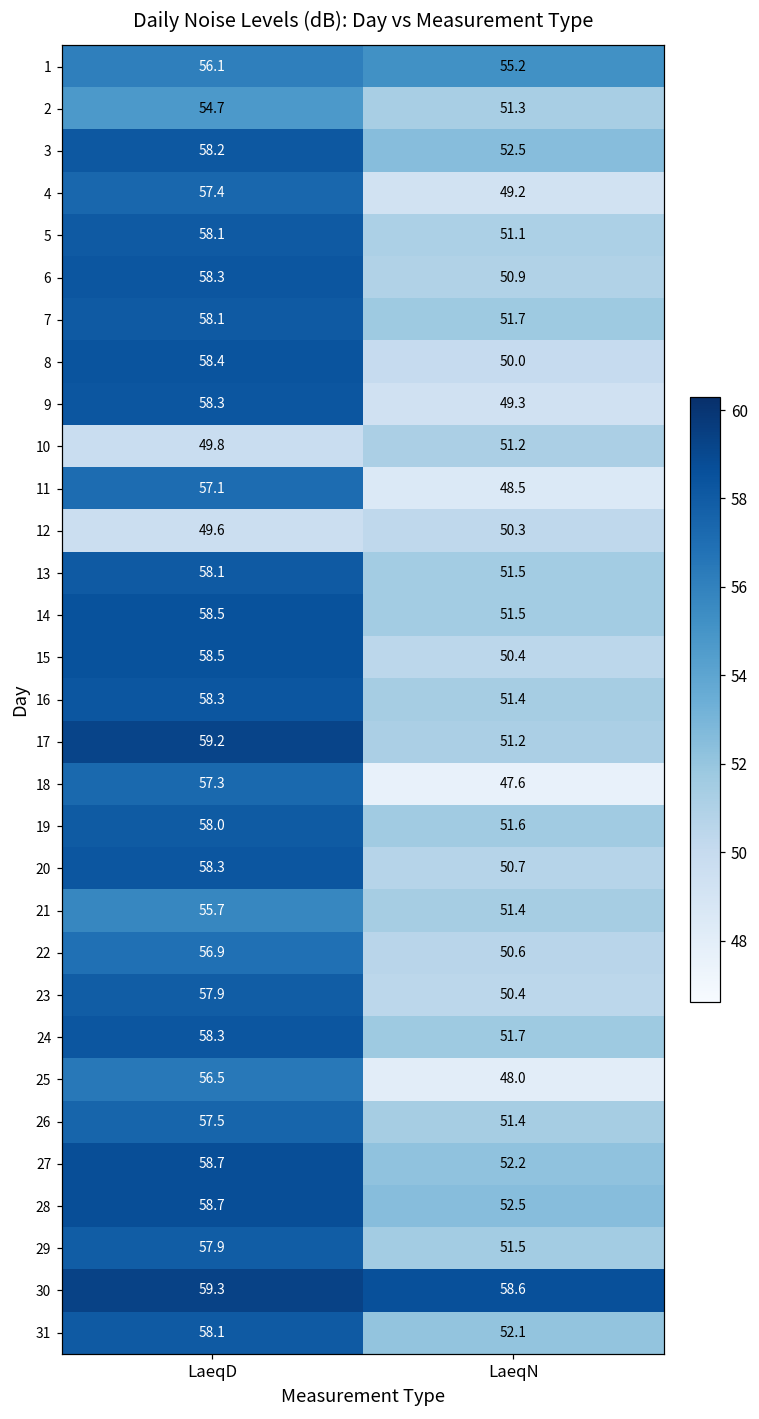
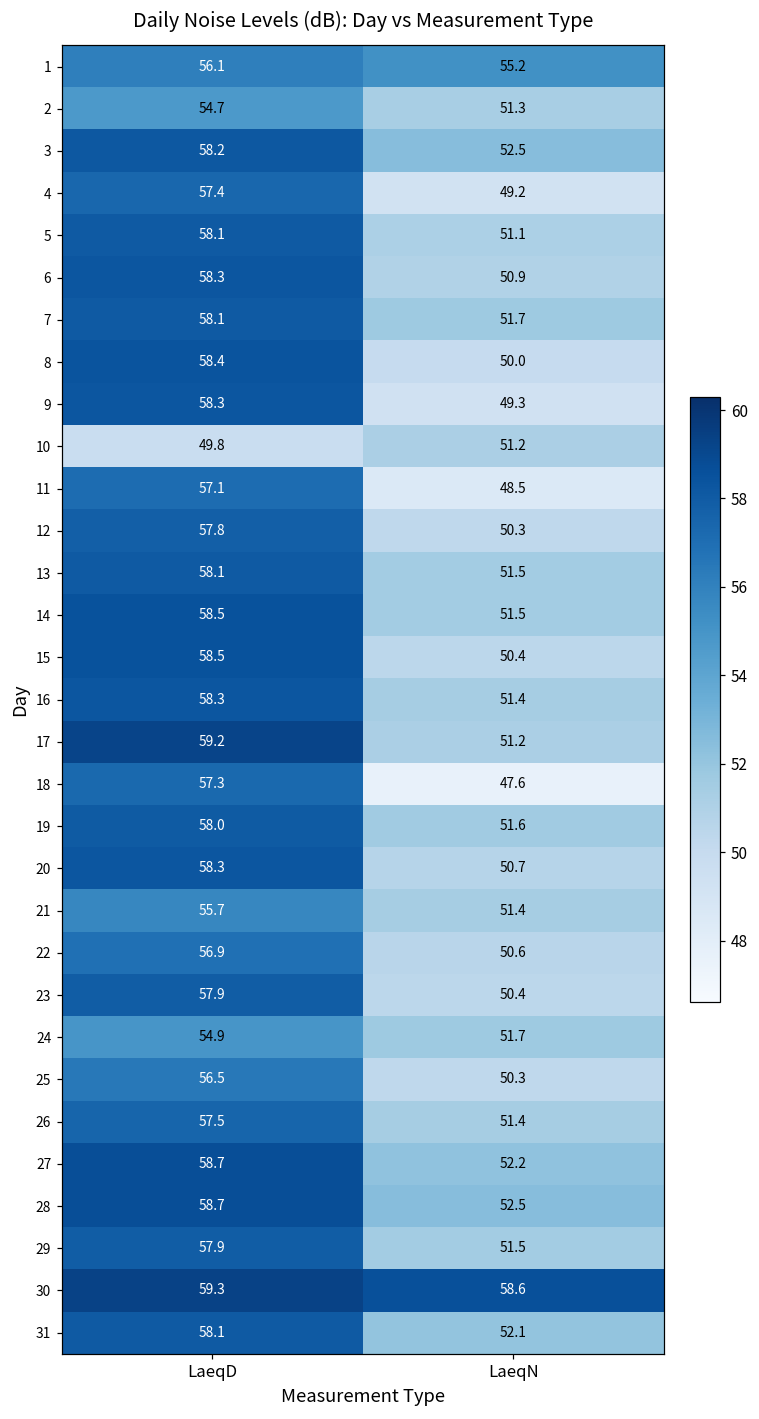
12, LaeqD: 49.6 -> 57.8
24, LaeqD: 58.3 -> 54.9
25, LaeqN: 48.0 -> 50.3
